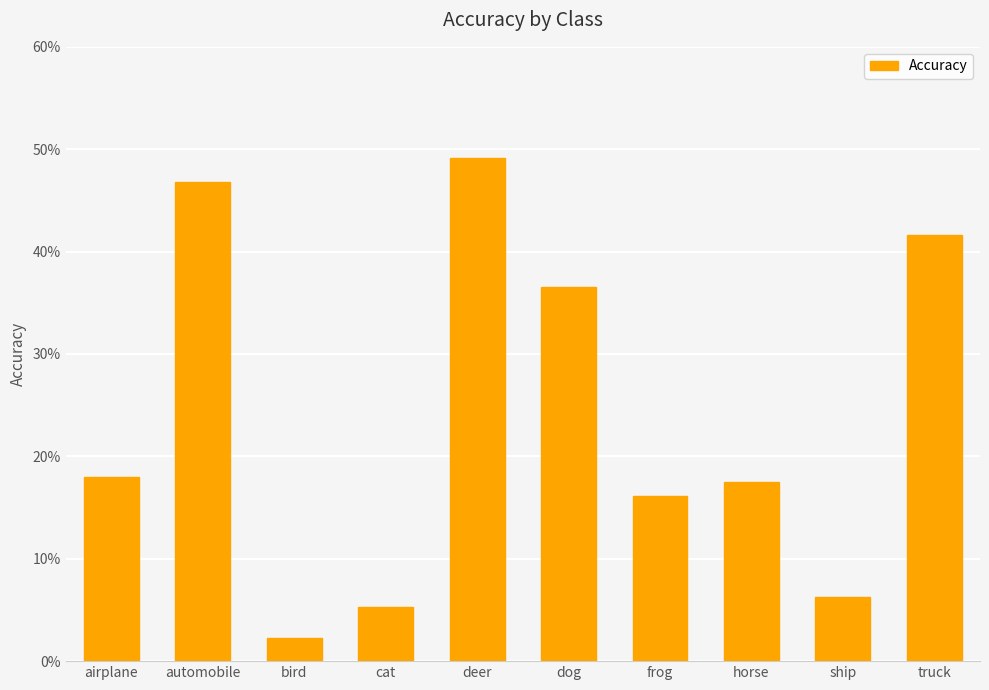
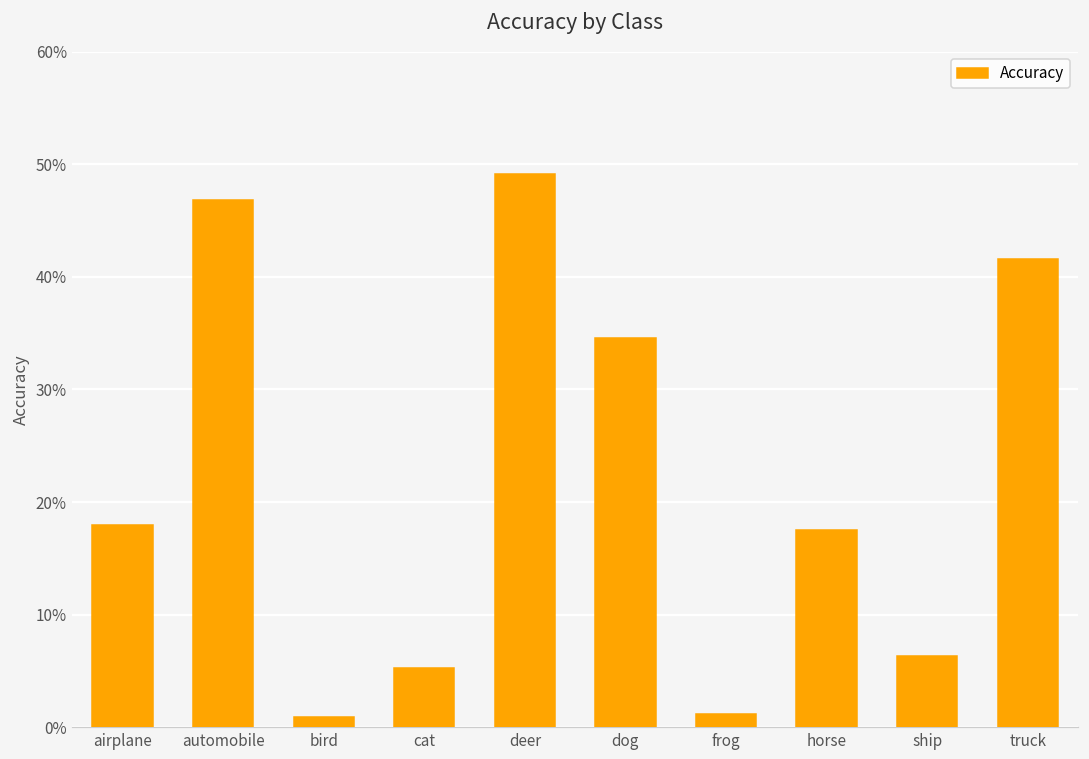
bird: 2.3% -> 0.9%
dog: 36.5% -> 34.6%
frog: 16.1% -> 1.2%
